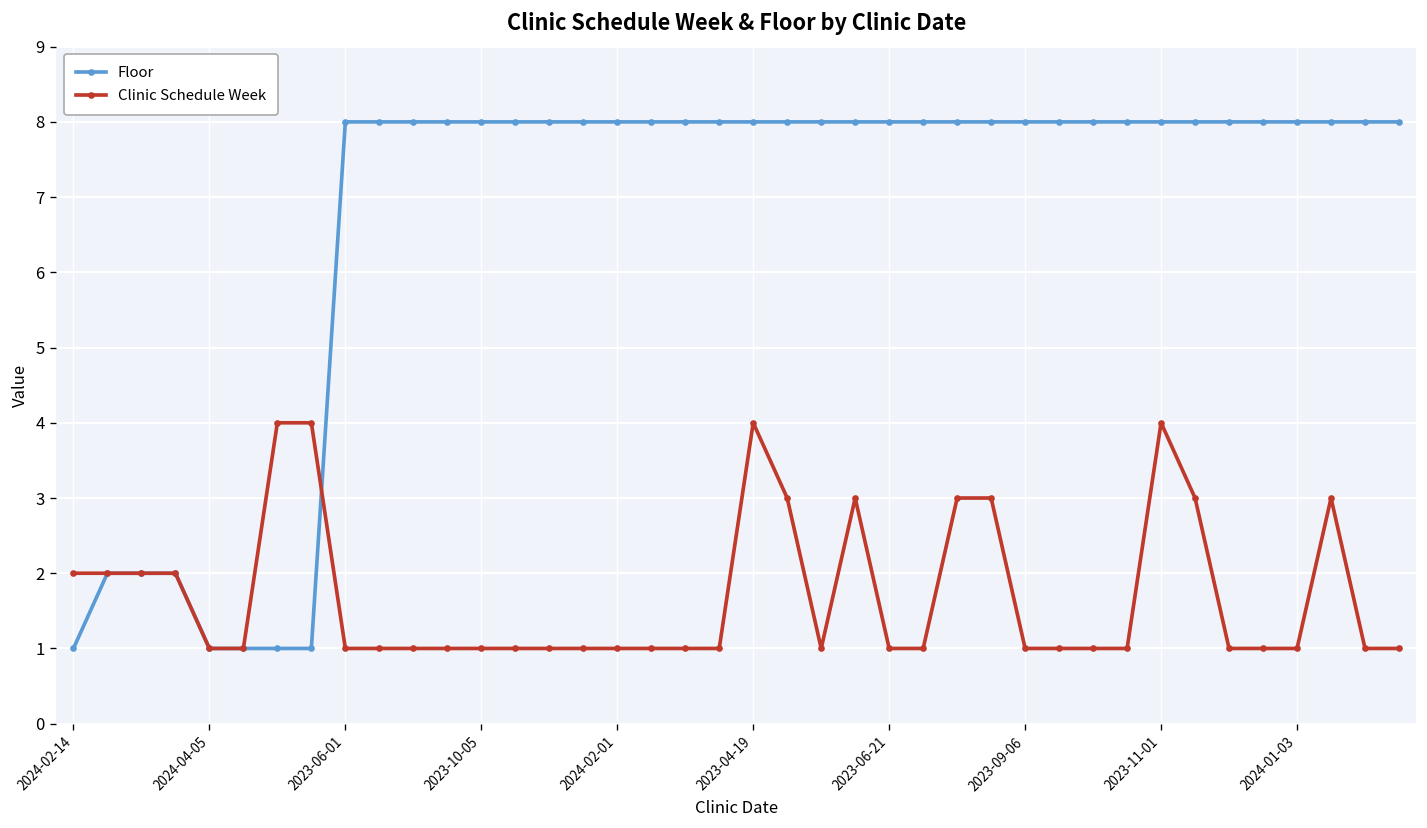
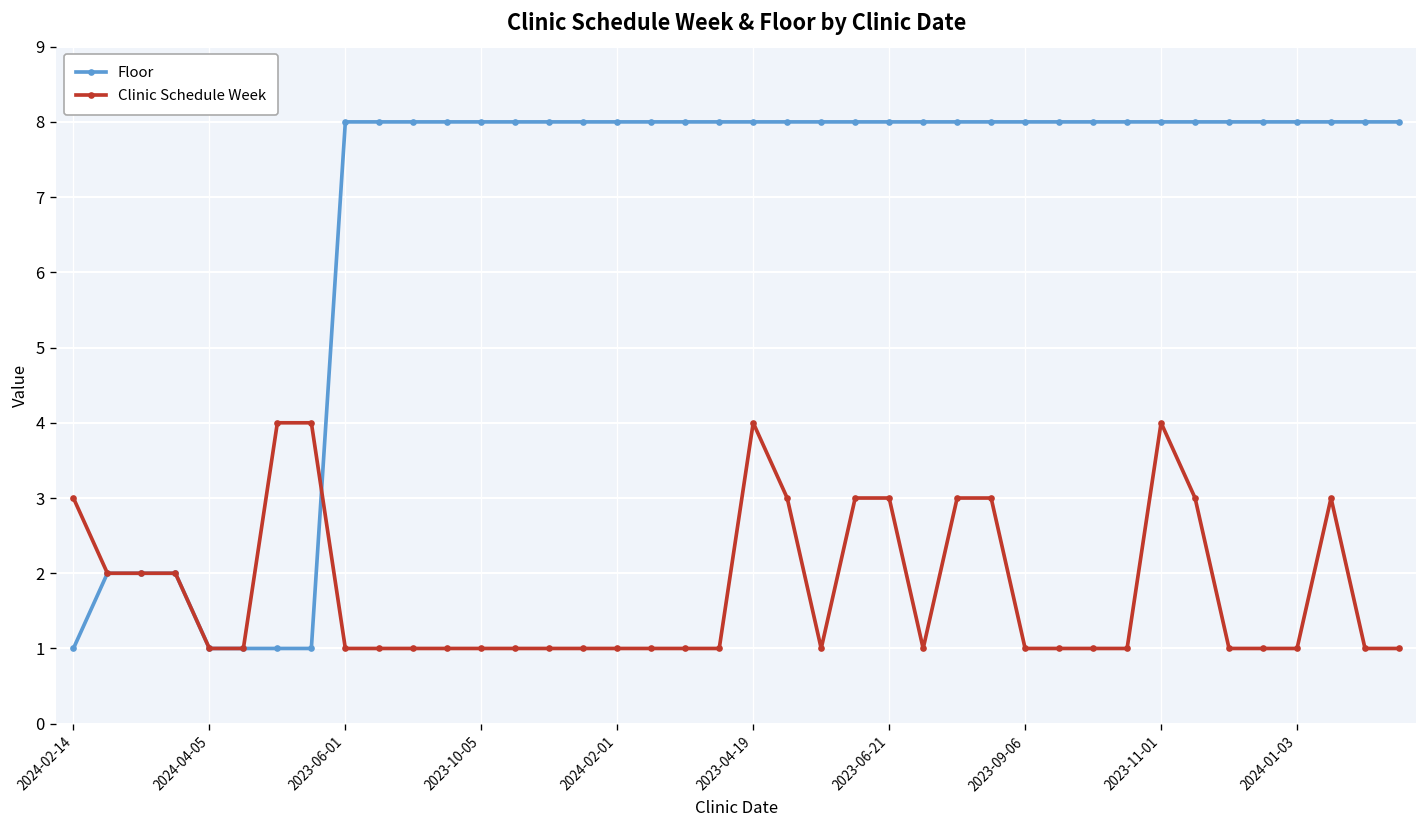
Clinic Schedule Week, 2024-02-14: 2 -> 3
Clinic Schedule Week, 2023-06-21: 1 -> 3
